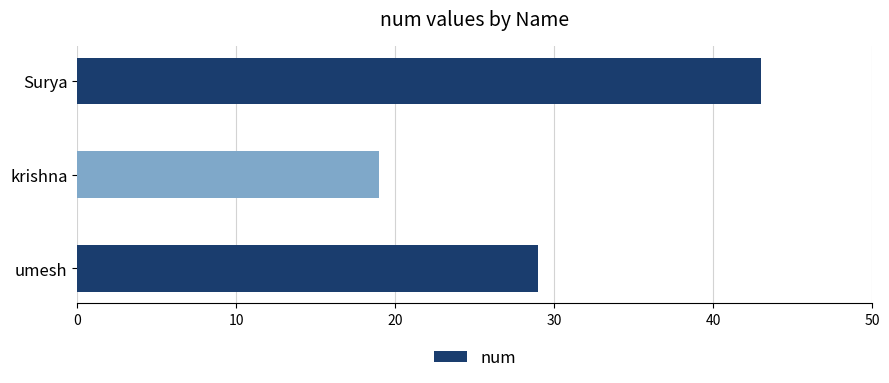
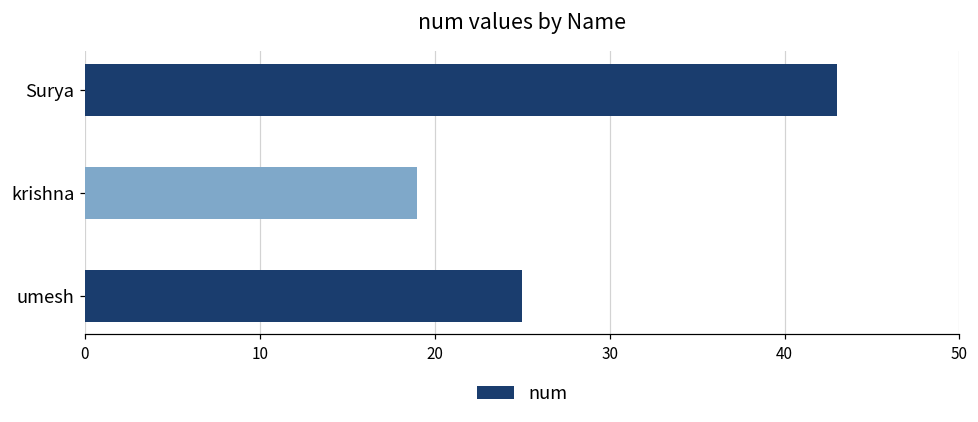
umesh: 29 -> 25
